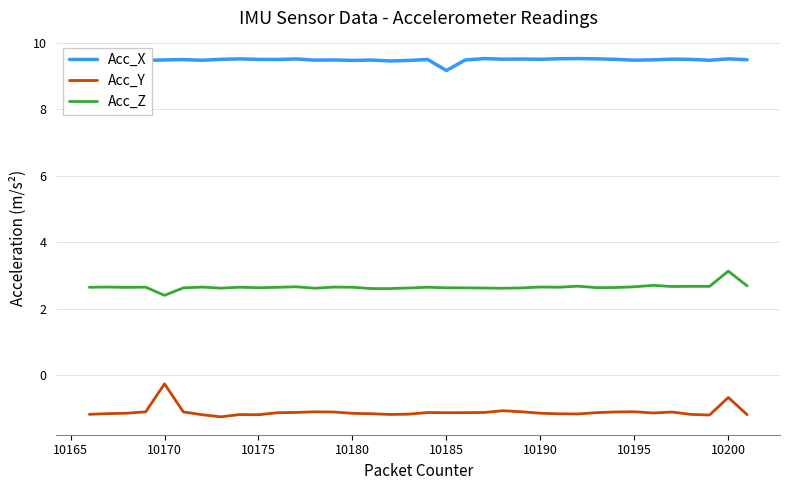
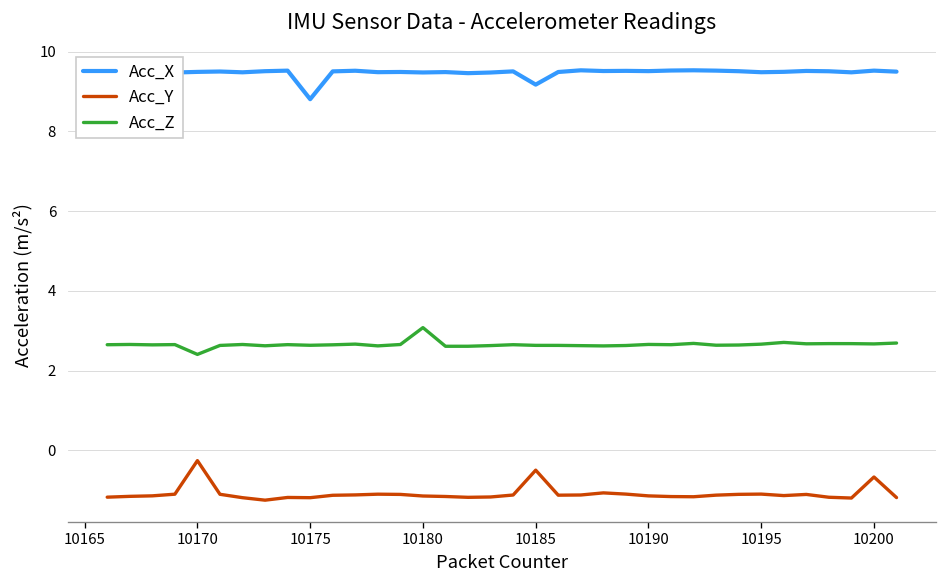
Acc_X, 10175: 9.5 -> 8.8
Acc_Z, 10180: 2.6 -> 3.1
Acc_Y, 10185: -1.1 -> -0.5
Acc_Z, 10200: 3.1 -> 2.7
